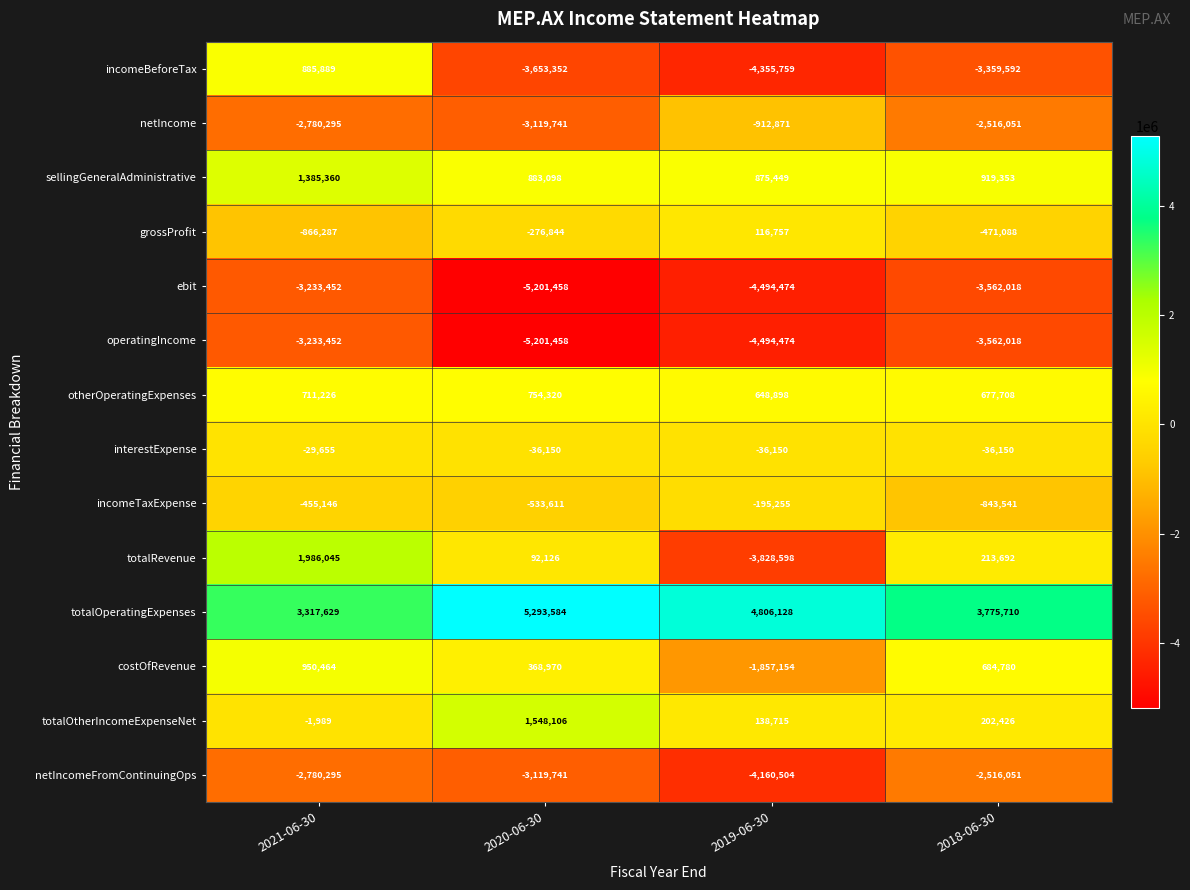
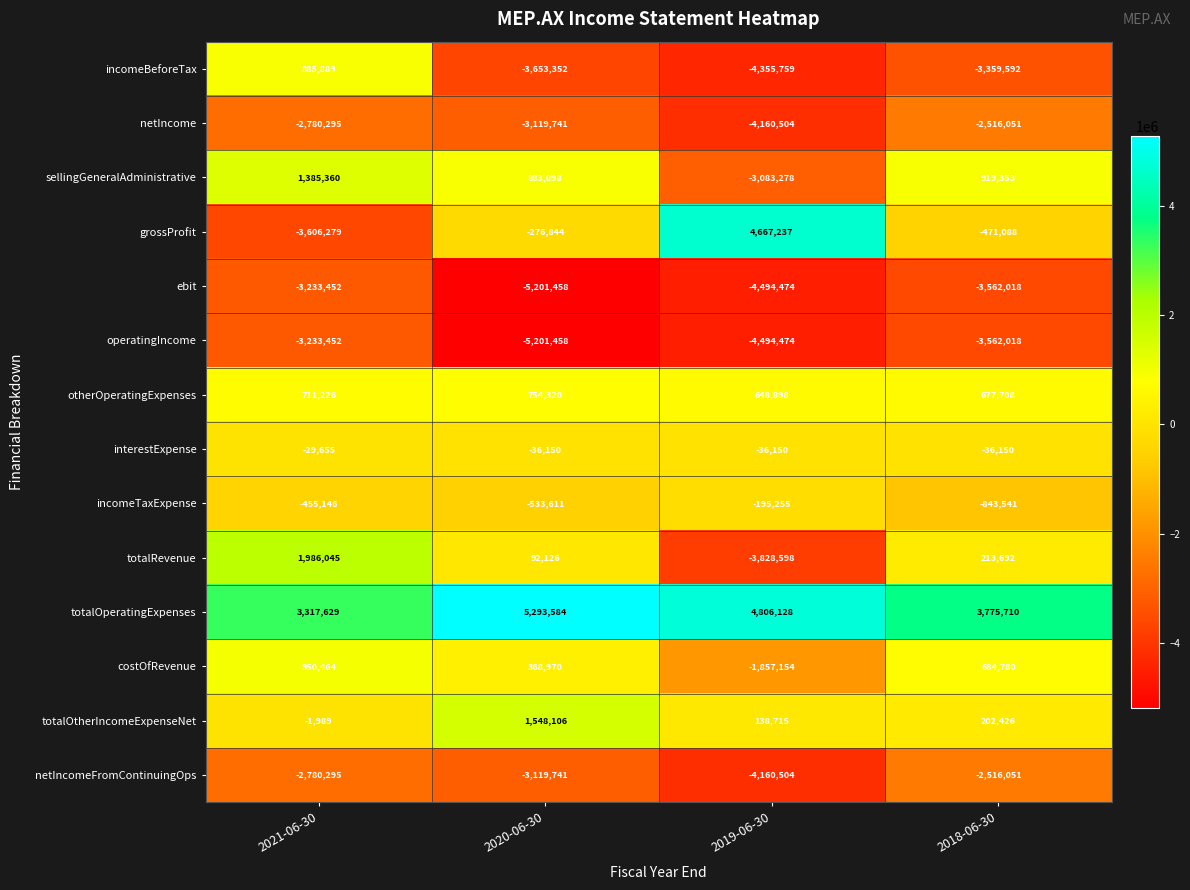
netIncome, 2019-06-30: -912,871 -> -4,160,504
sellingGeneralAdministrative, 2019-06-30: 875,449 -> -3,083,278
grossProfit, 2021-06-30: -866,287 -> -3,606,279
grossProfit, 2019-06-30: 116,757 -> 4,667,237
